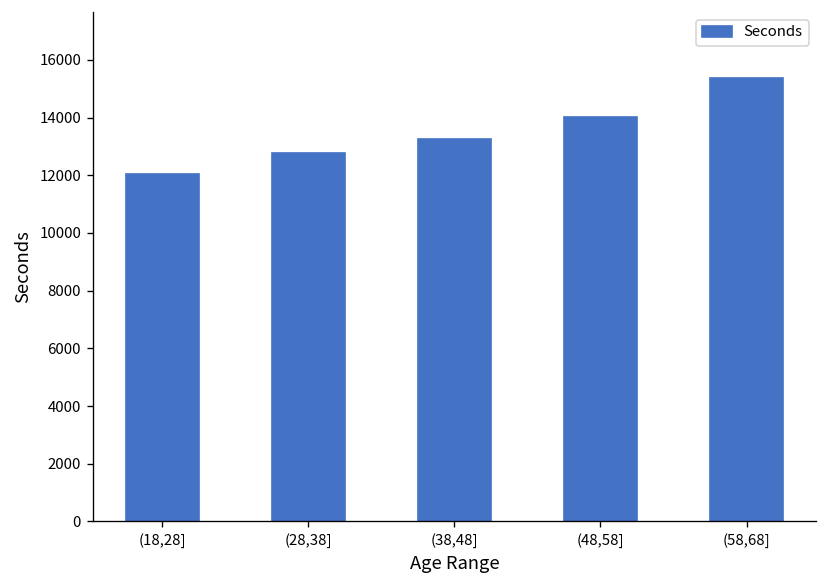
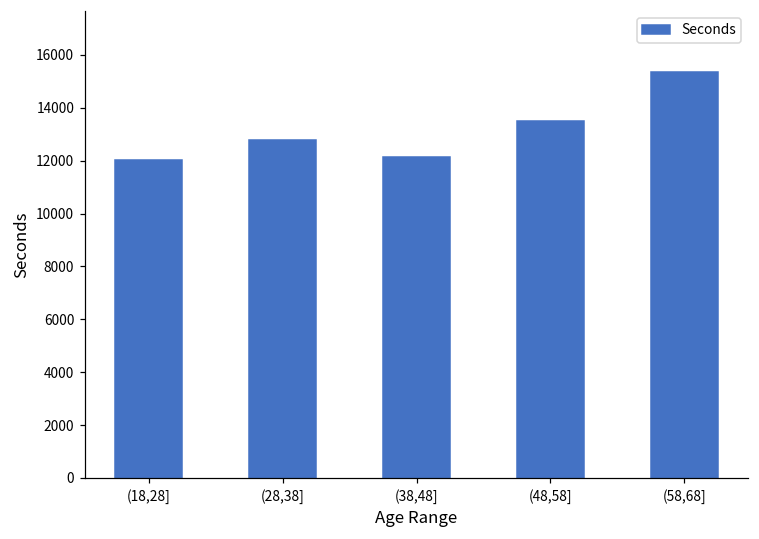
(38,48]: 13200 -> 12100
(48,58]: 14000 -> 13500
